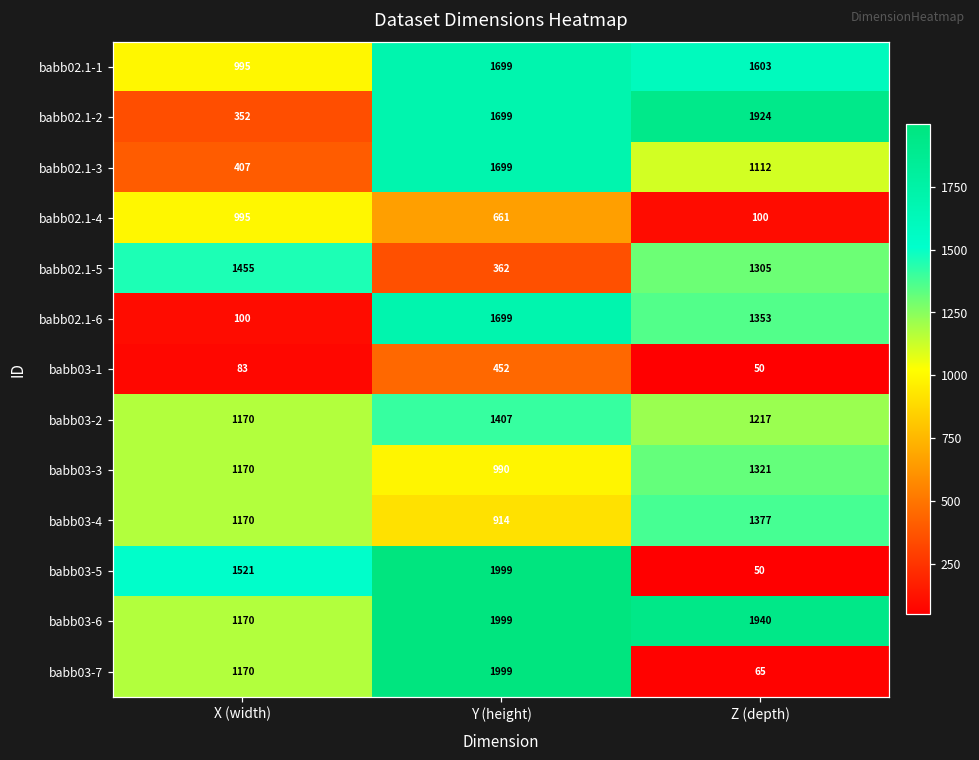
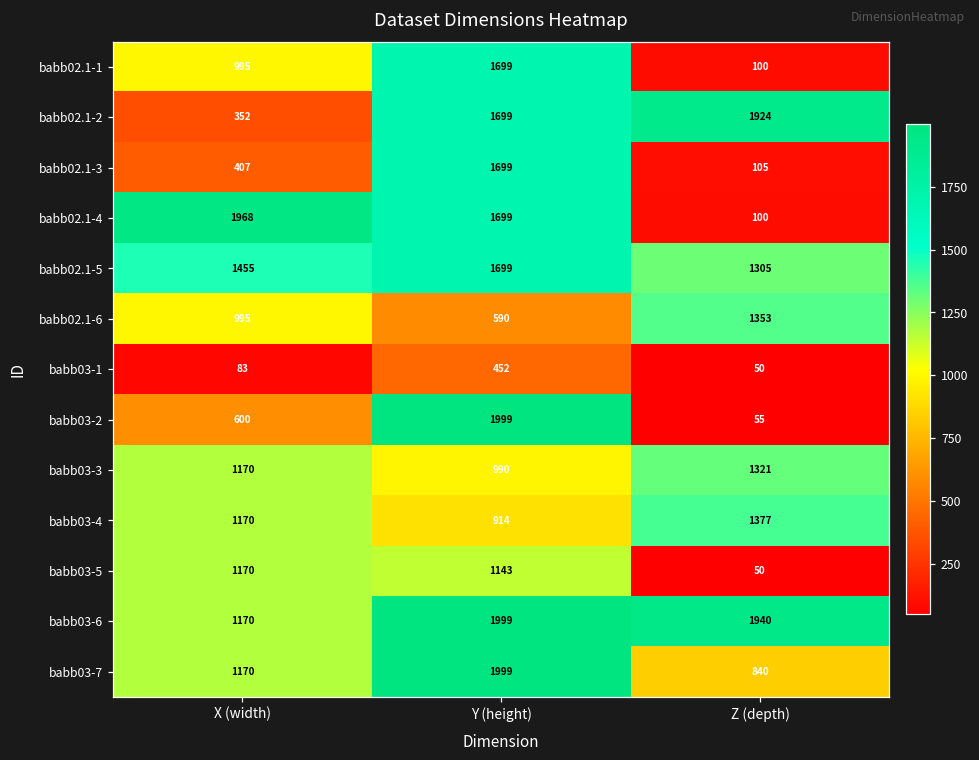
babb02.1-1, Z (depth): 1603 -> 100
babb02.1-3, Z (depth): 1112 -> 105
babb02.1-4, X (width): 995 -> 1968
babb02.1-4, Y (height): 661 -> 1699
babb02.1-5, Y (height): 362 -> 1699
babb02.1-6, X (width): 100 -> 995
babb02.1-6, Y (height): 1699 -> 590
babb03-2, X (width): 1170 -> 600
babb03-2, Y (height): 1407 -> 1999
babb03-2, Z (depth): 1217 -> 55
babb03-5, X (width): 1521 -> 1170
babb03-5, Y (height): 1999 -> 1143
babb03-7, Z (depth): 65 -> 840
